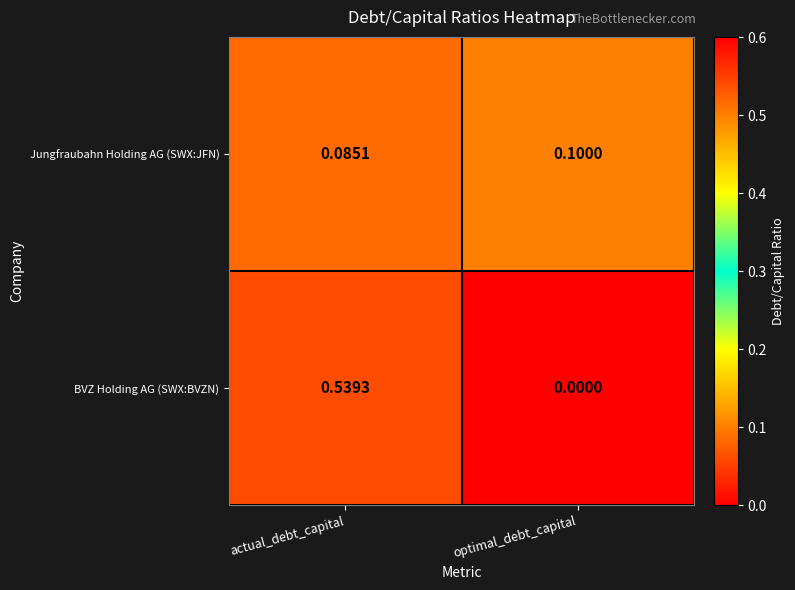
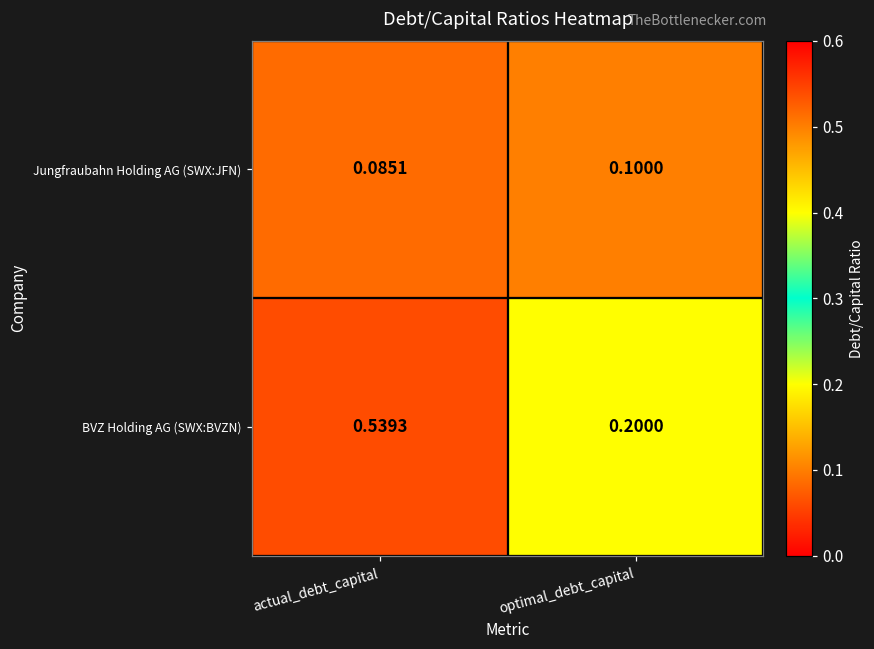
BVZ Holding AG (SWX:BVZN), optimal_debt_capital: 0.0000 -> 0.2000
